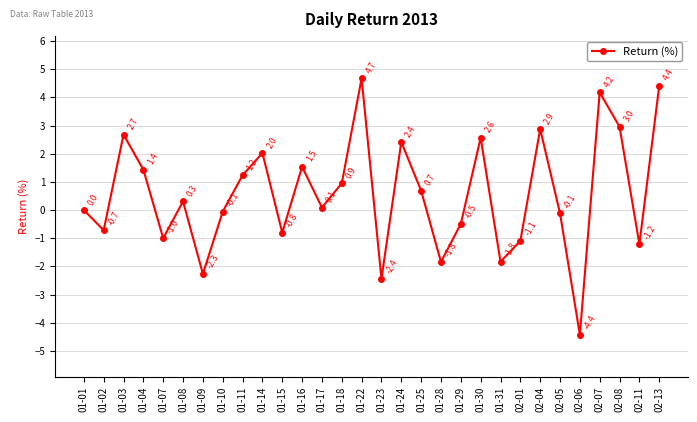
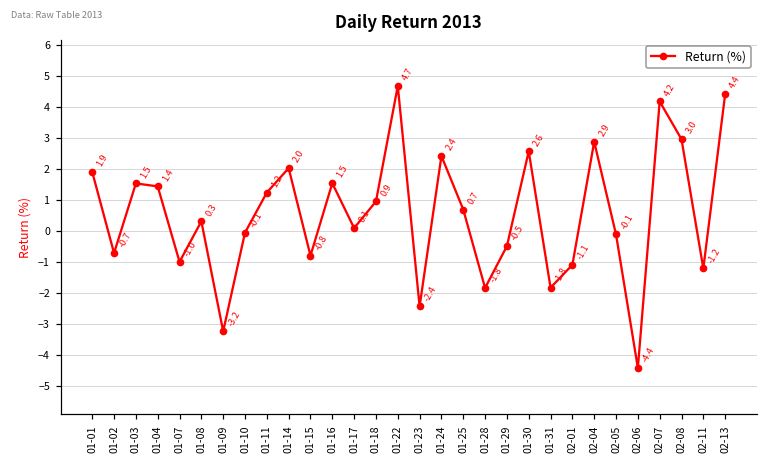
01-01: 0.0 -> 1.9
01-03: 2.7 -> 1.5
01-09: -2.3 -> -3.2
